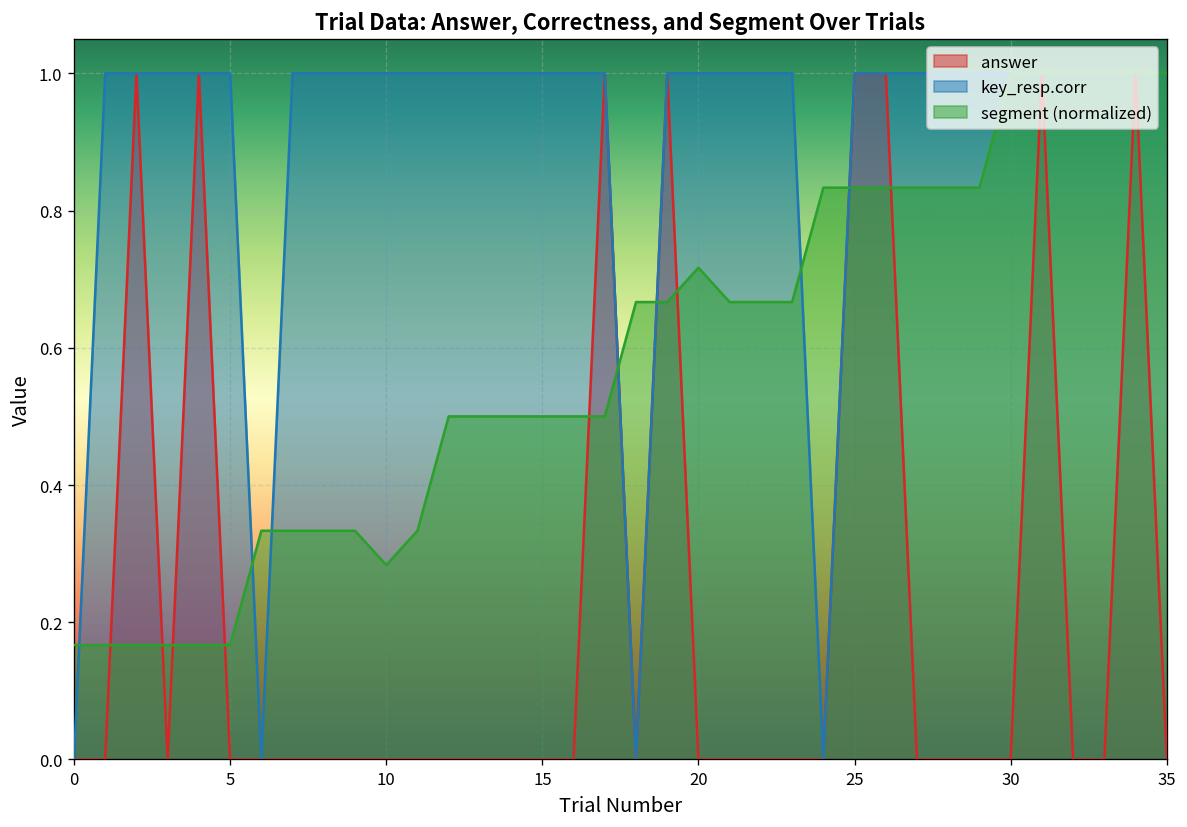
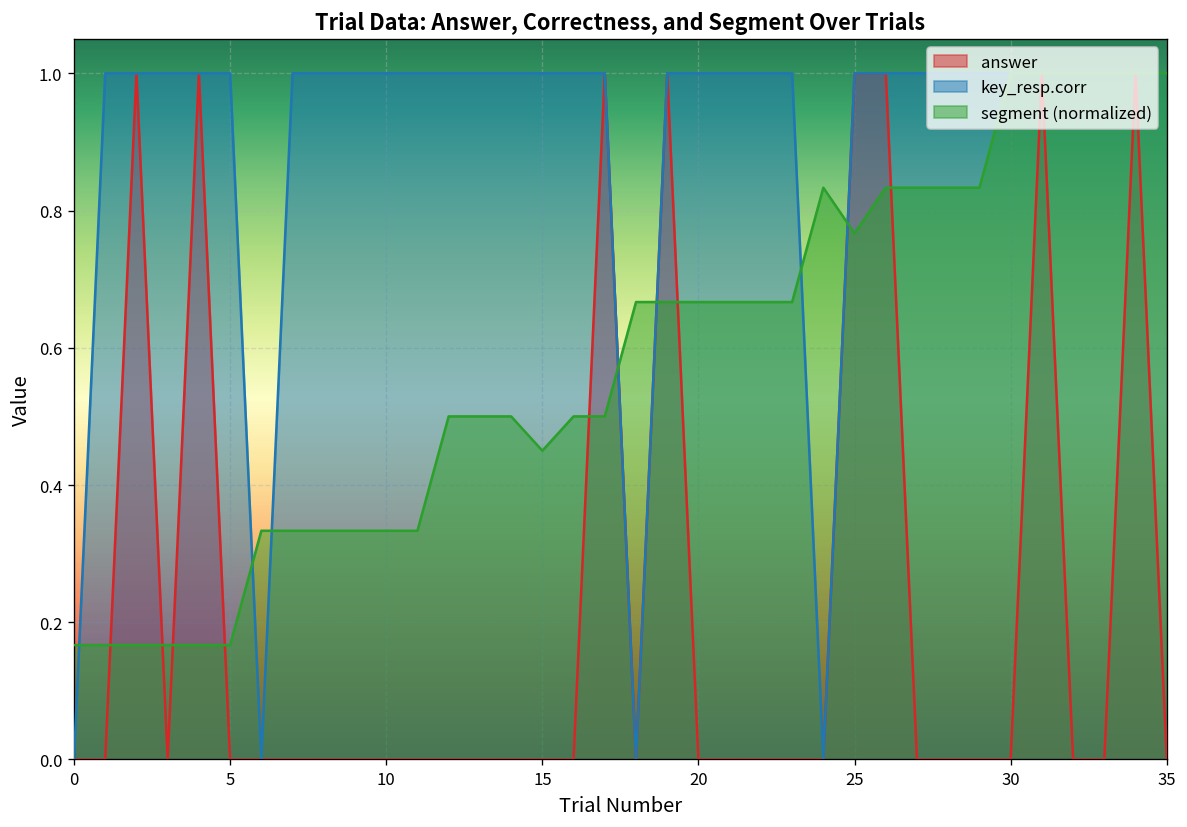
segment (normalized), 10: 0.28 -> 0.33
segment (normalized), 15: 0.50 -> 0.45
segment (normalized), 20: 0.72 -> 0.67
segment (normalized), 25: 0.83 -> 0.77
